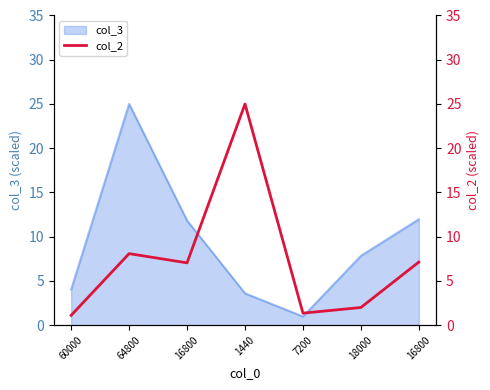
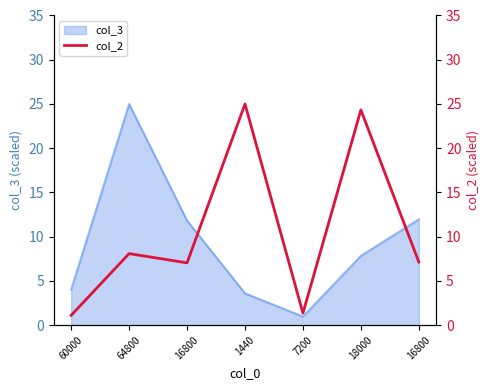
col_2, 18000: 2 -> 24
